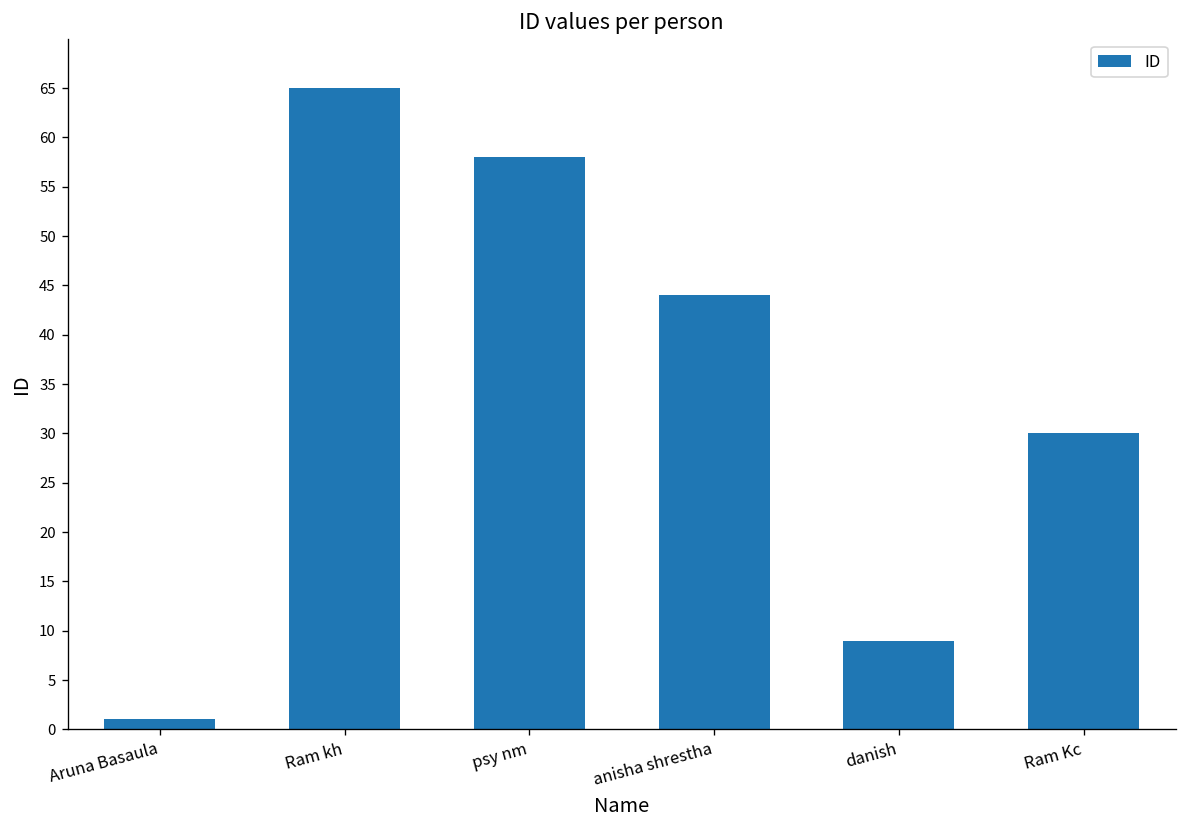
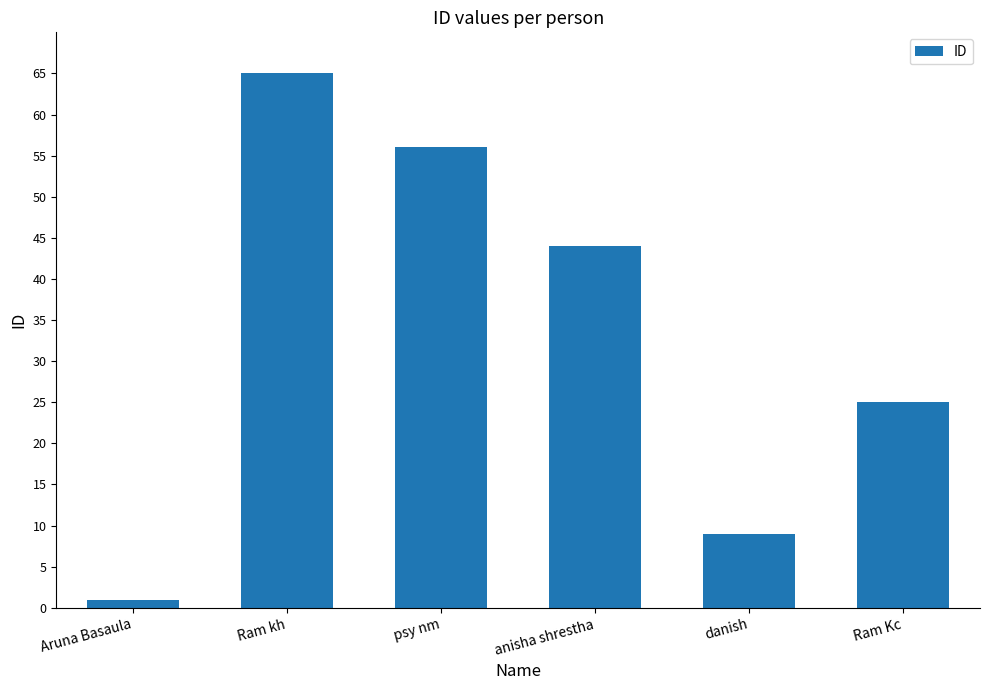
psy nm: 58 -> 56
Ram Kc: 30 -> 25
